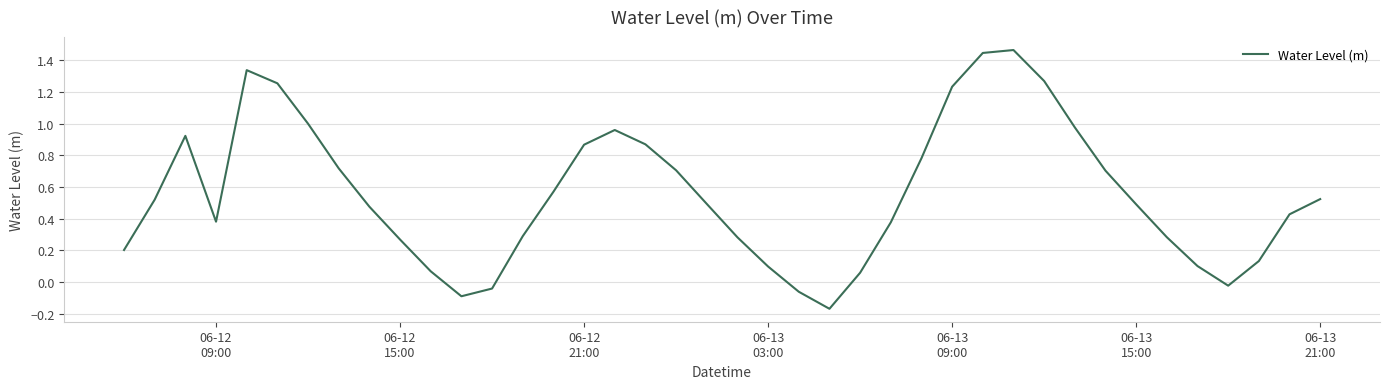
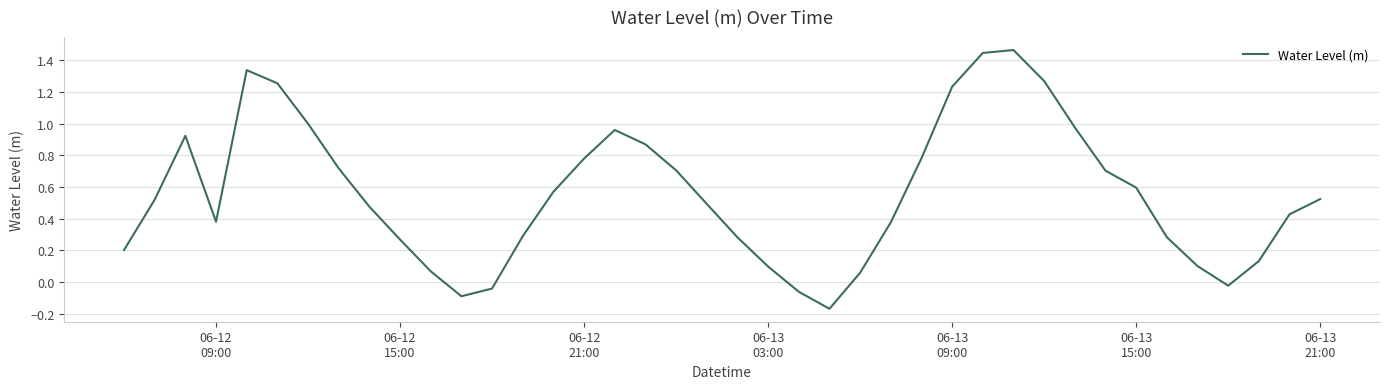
06-12 21:00: 0.87 -> 0.78
06-13 15:00: 0.49 -> 0.60
